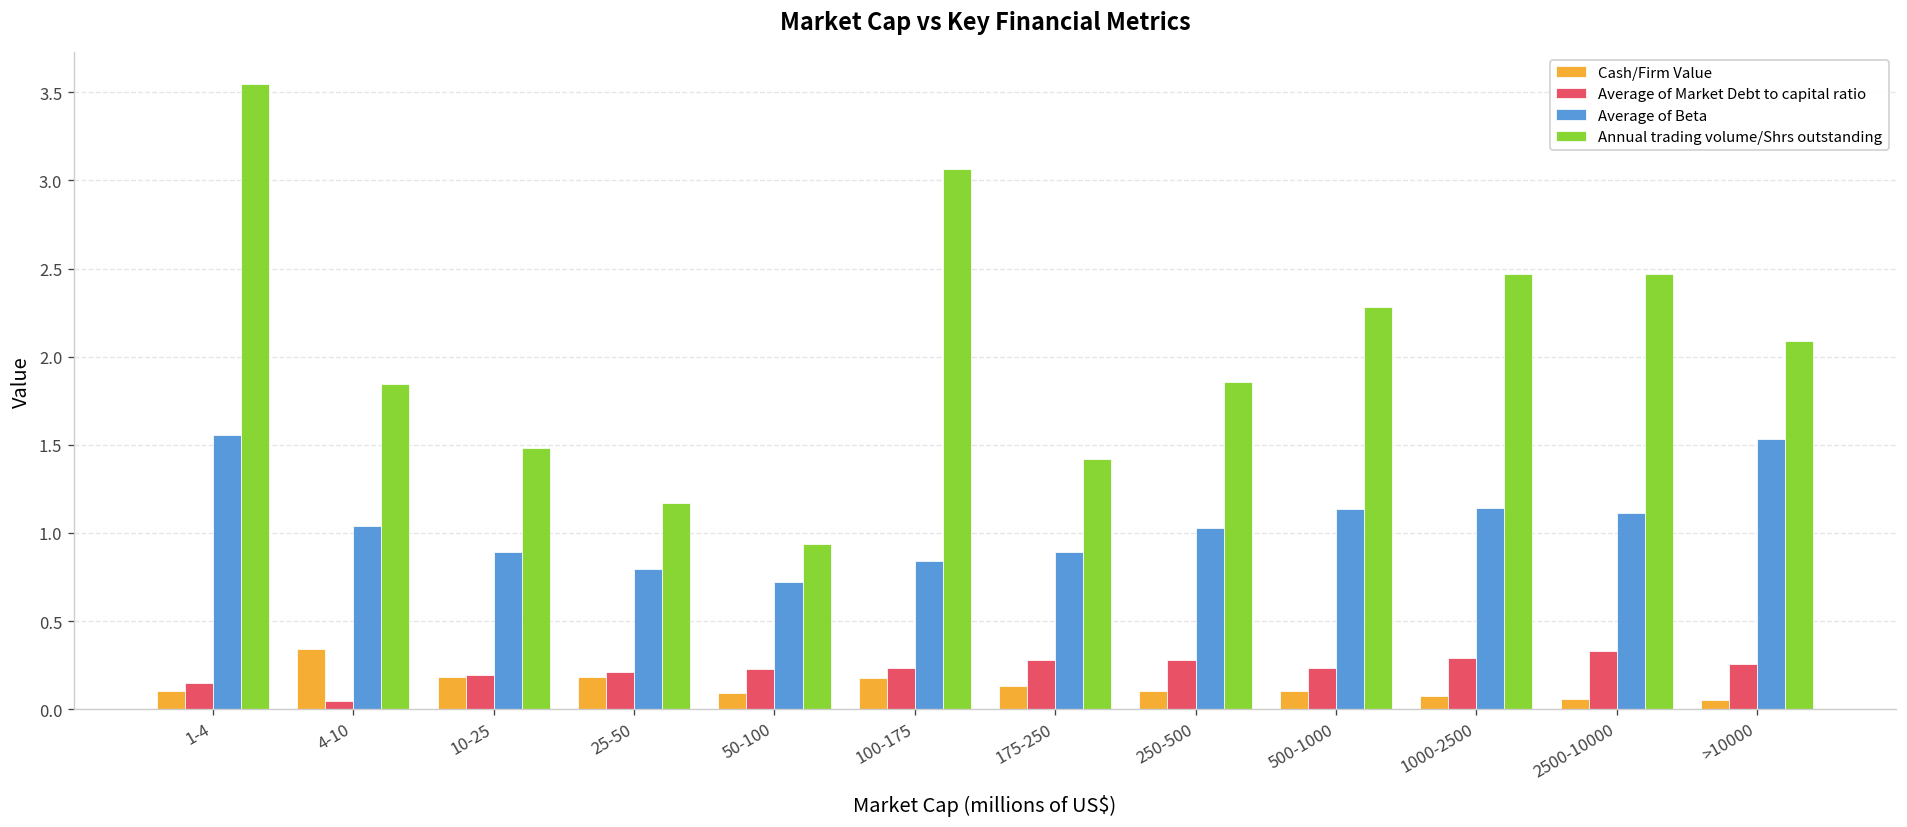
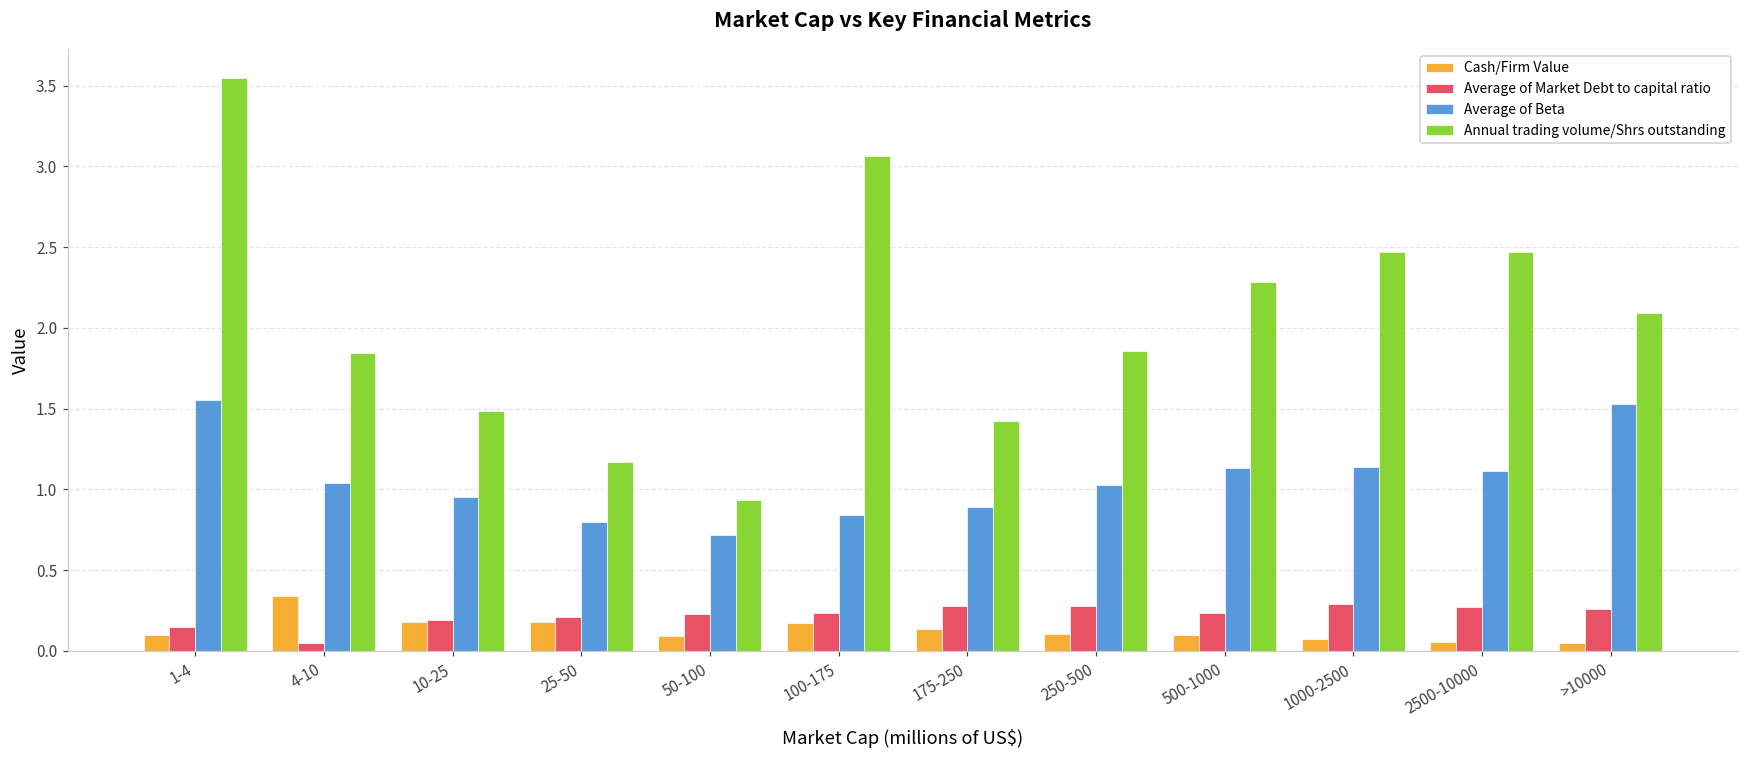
Average of Beta, 10-25: 0.89 -> 0.95
Average of Market Debt to capital ratio, 2500-10000: 0.33 -> 0.27
